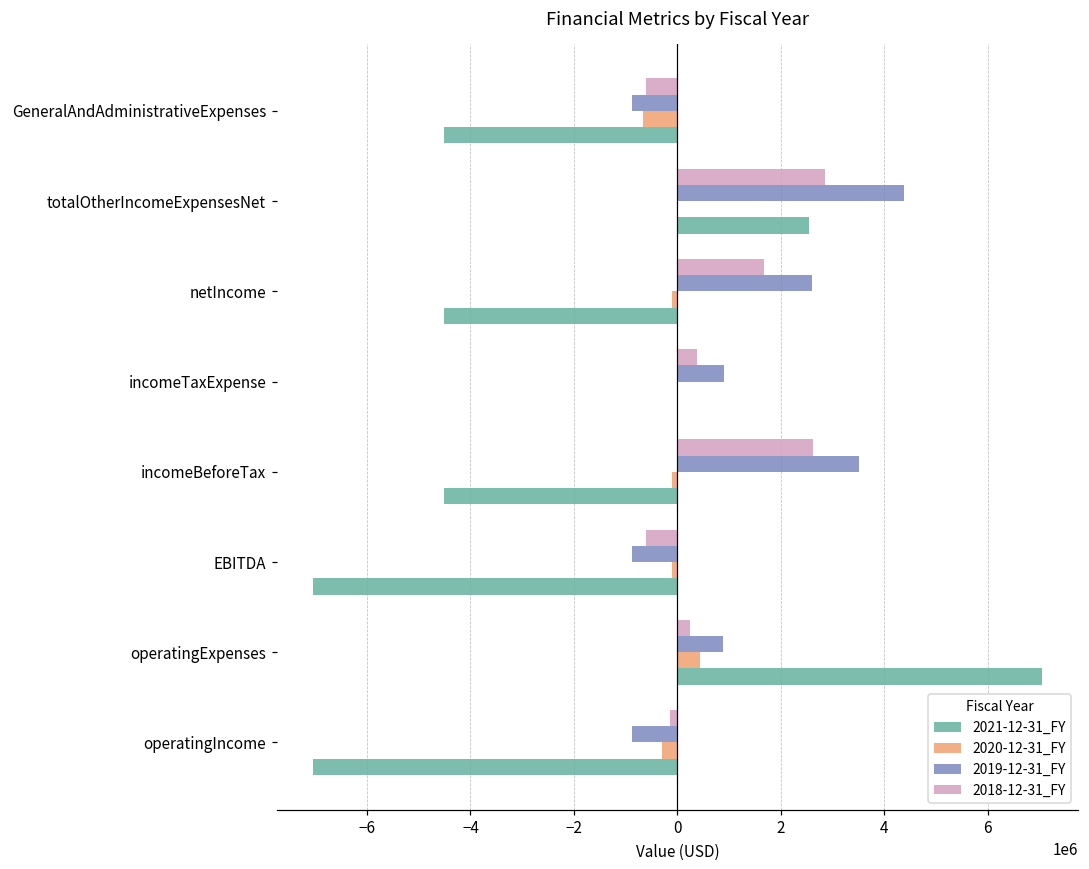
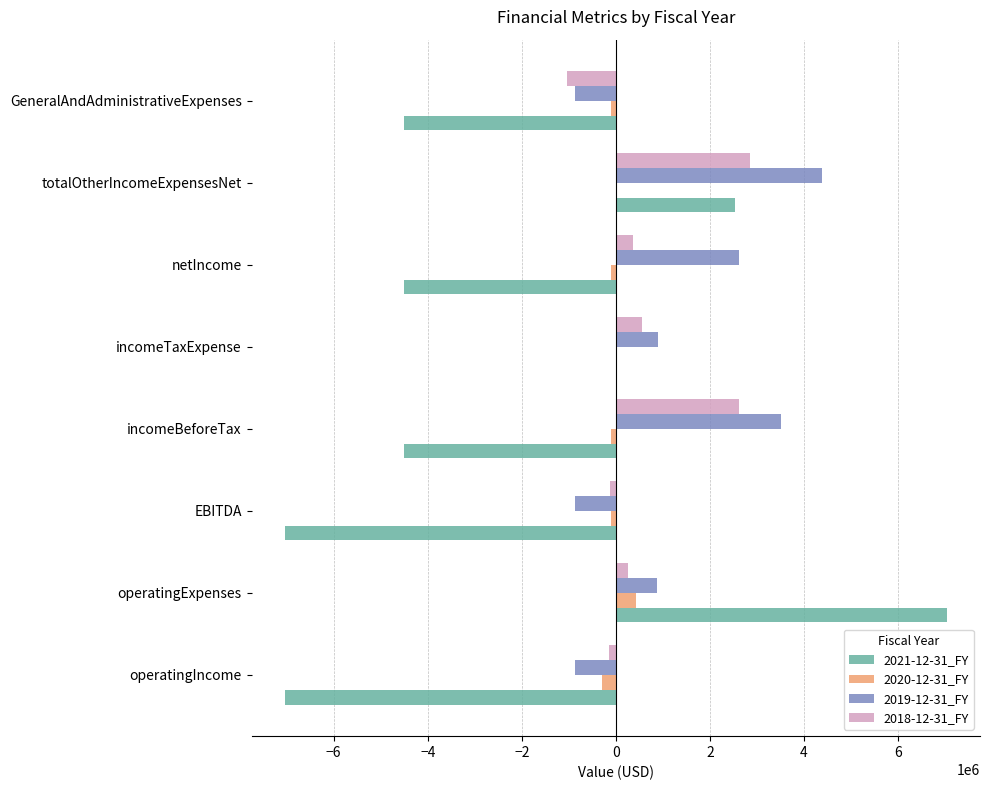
2018-12-31_FY, GeneralAndAdministrativeExpenses: -600000 -> -1000000
2020-12-31_FY, GeneralAndAdministrativeExpenses: -700000 -> -100000
2018-12-31_FY, netIncome: 1700000 -> 400000
2018-12-31_FY, incomeTaxExpense: 400000 -> 600000
2018-12-31_FY, EBITDA: -600000 -> -100000
